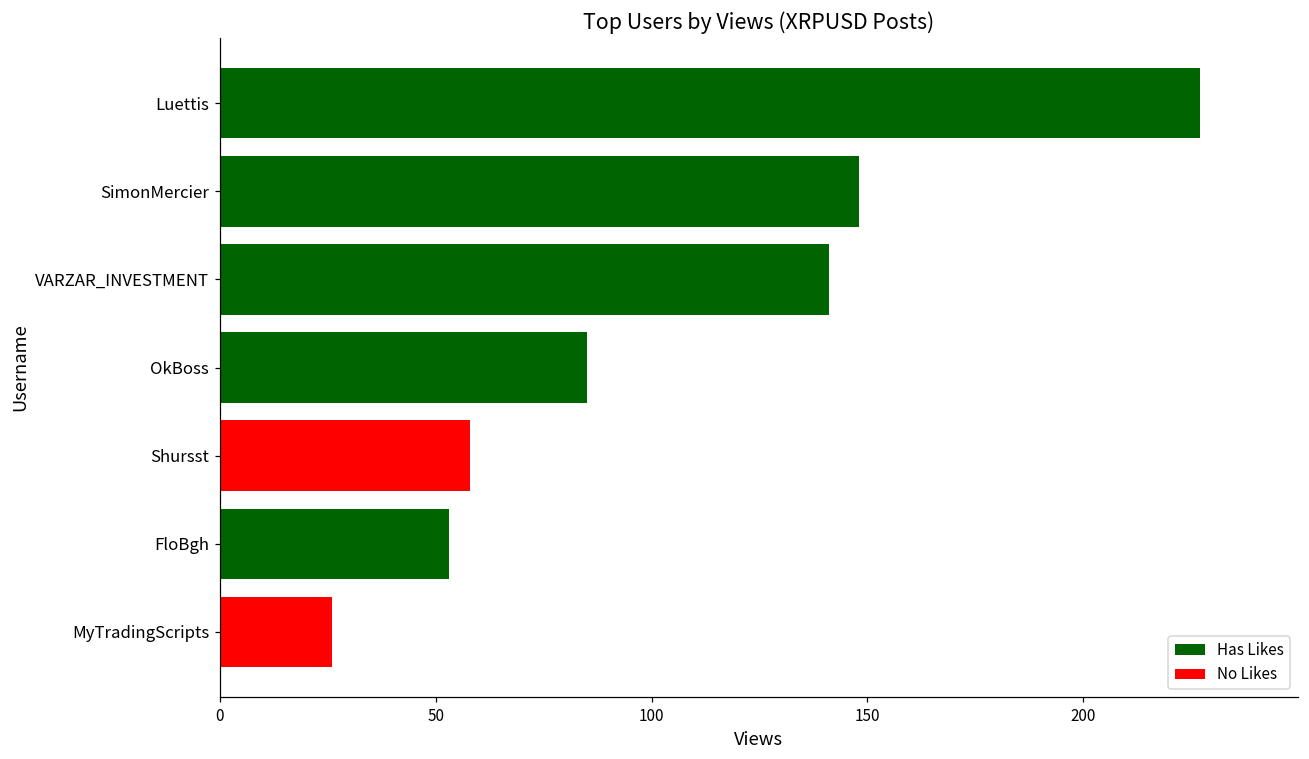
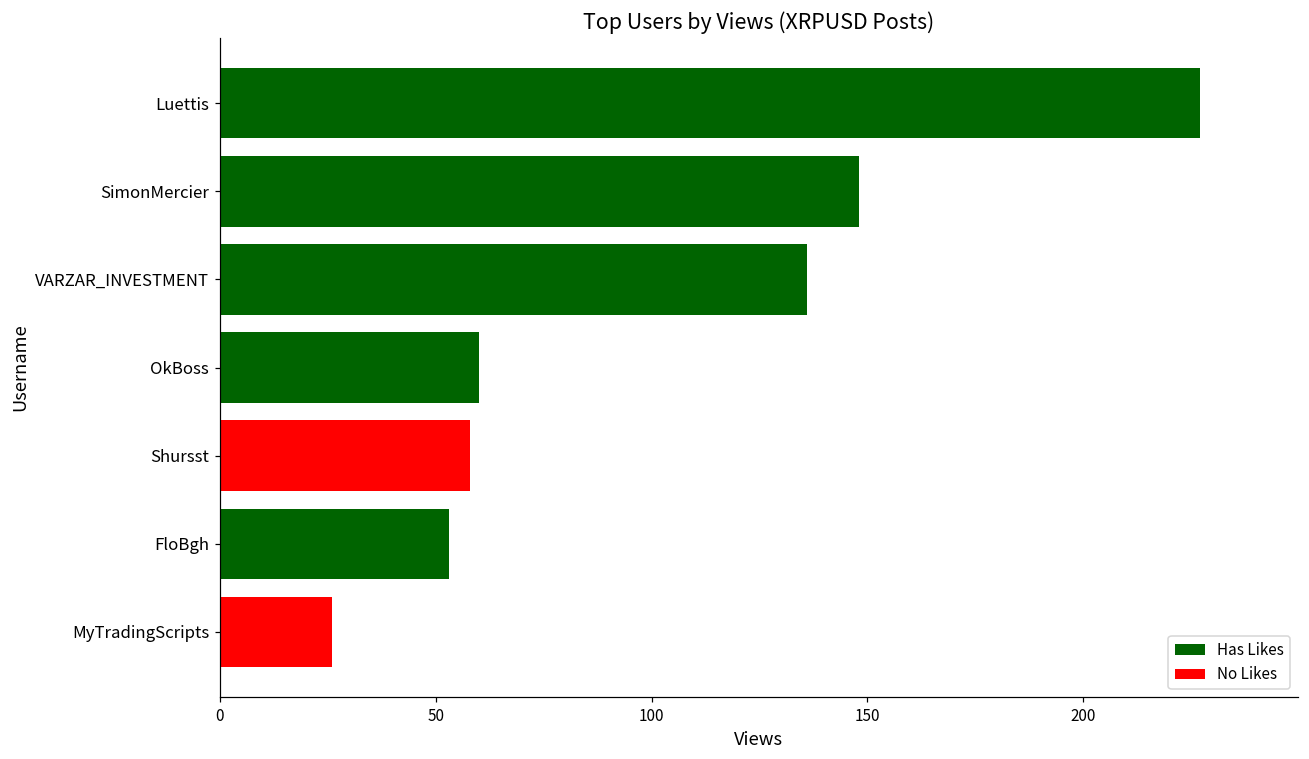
VARZAR_INVESTMENT: 141 -> 136
OkBoss: 85 -> 60
